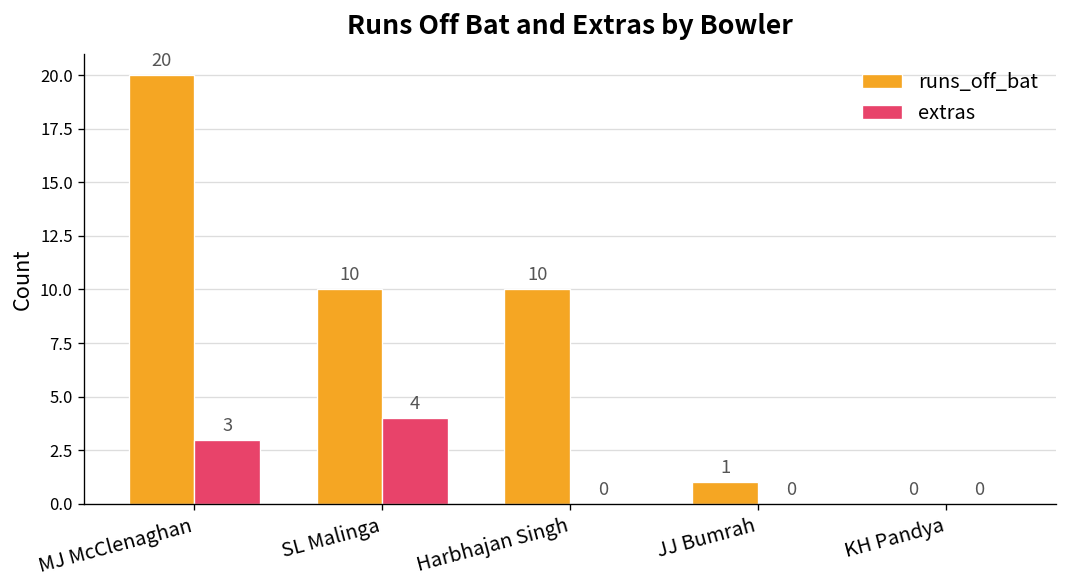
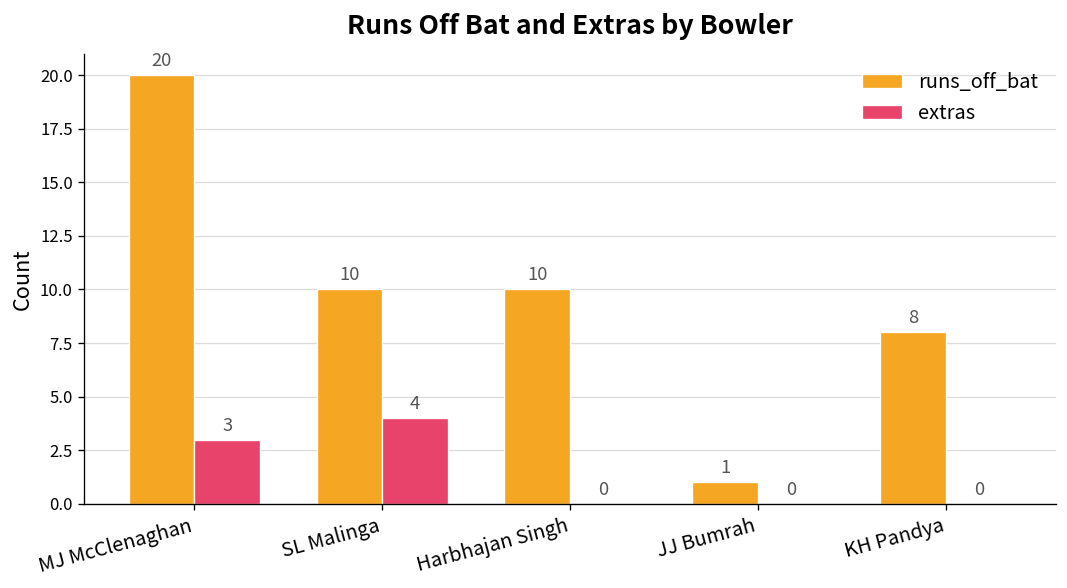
runs_off_bat, KH Pandya: 0 -> 8
